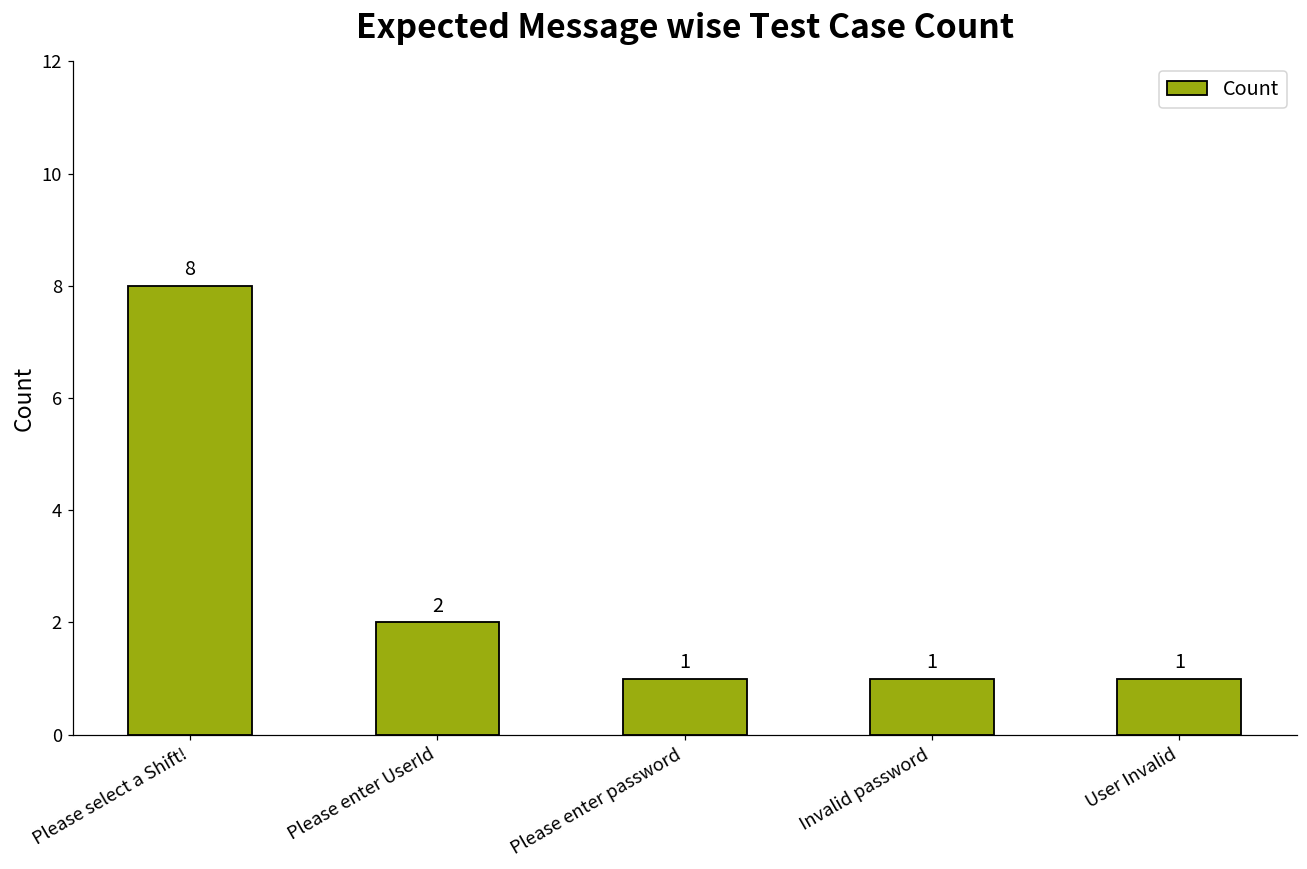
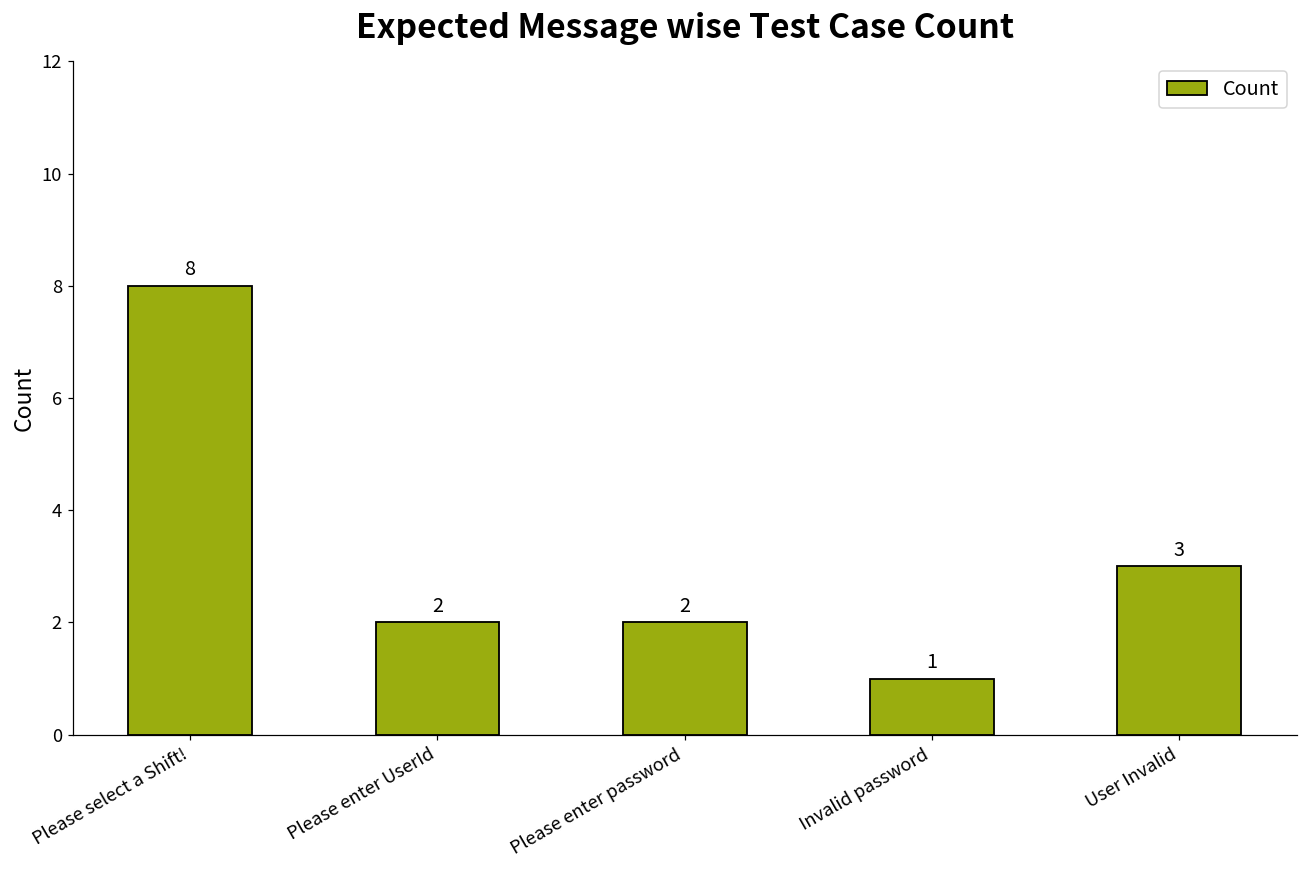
Please enter password: 1 -> 2
User Invalid: 1 -> 3
